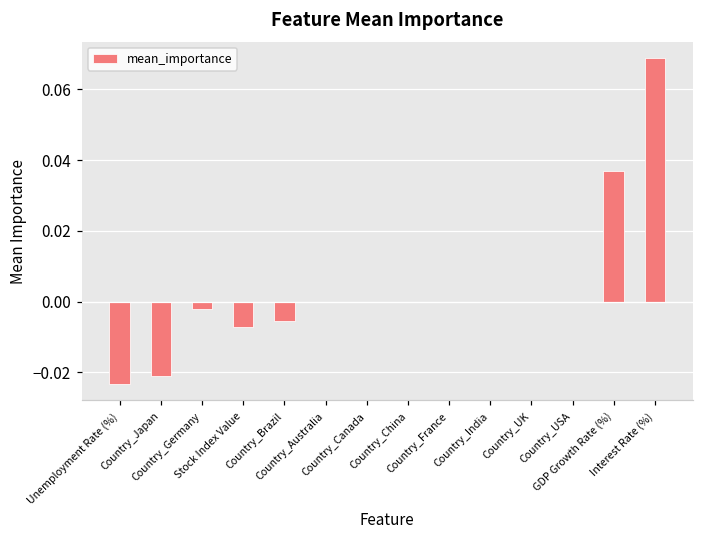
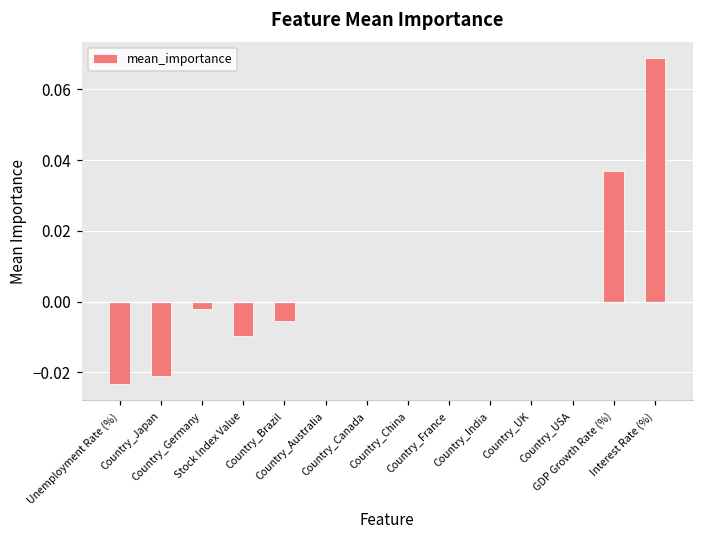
Stock Index Value: -0.007 -> -0.010
